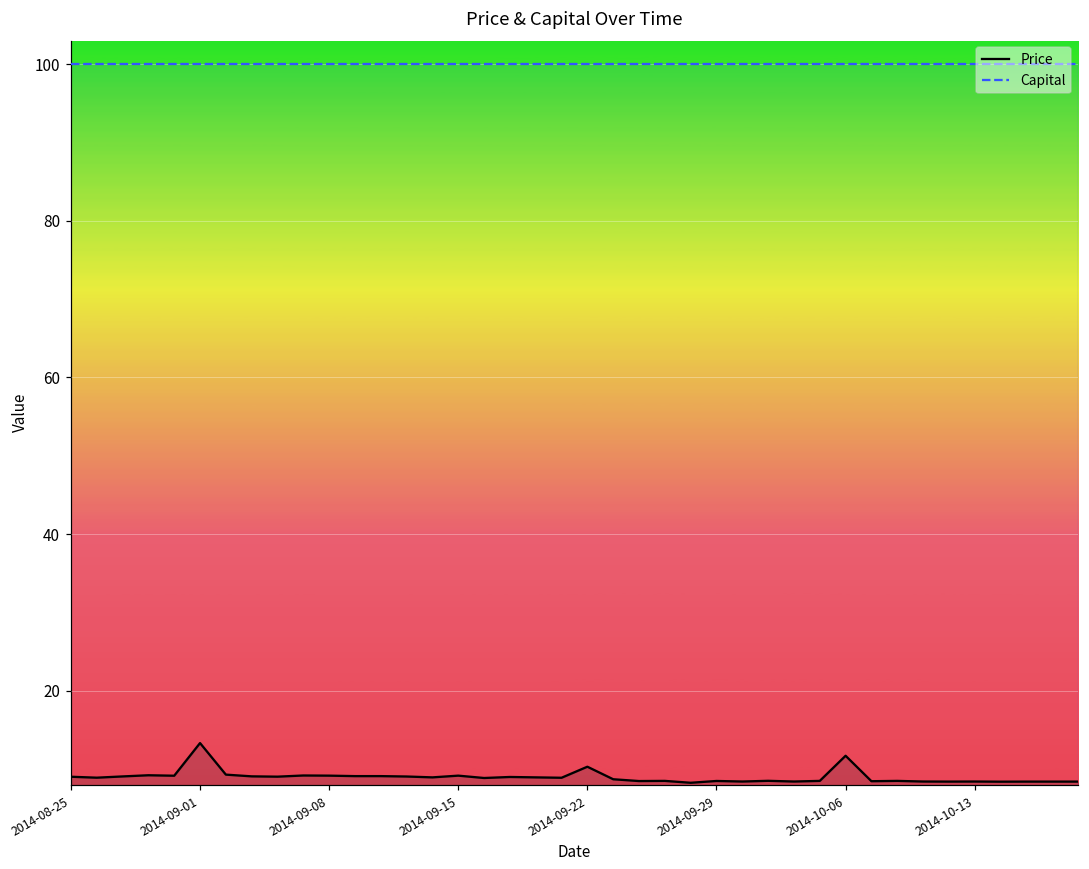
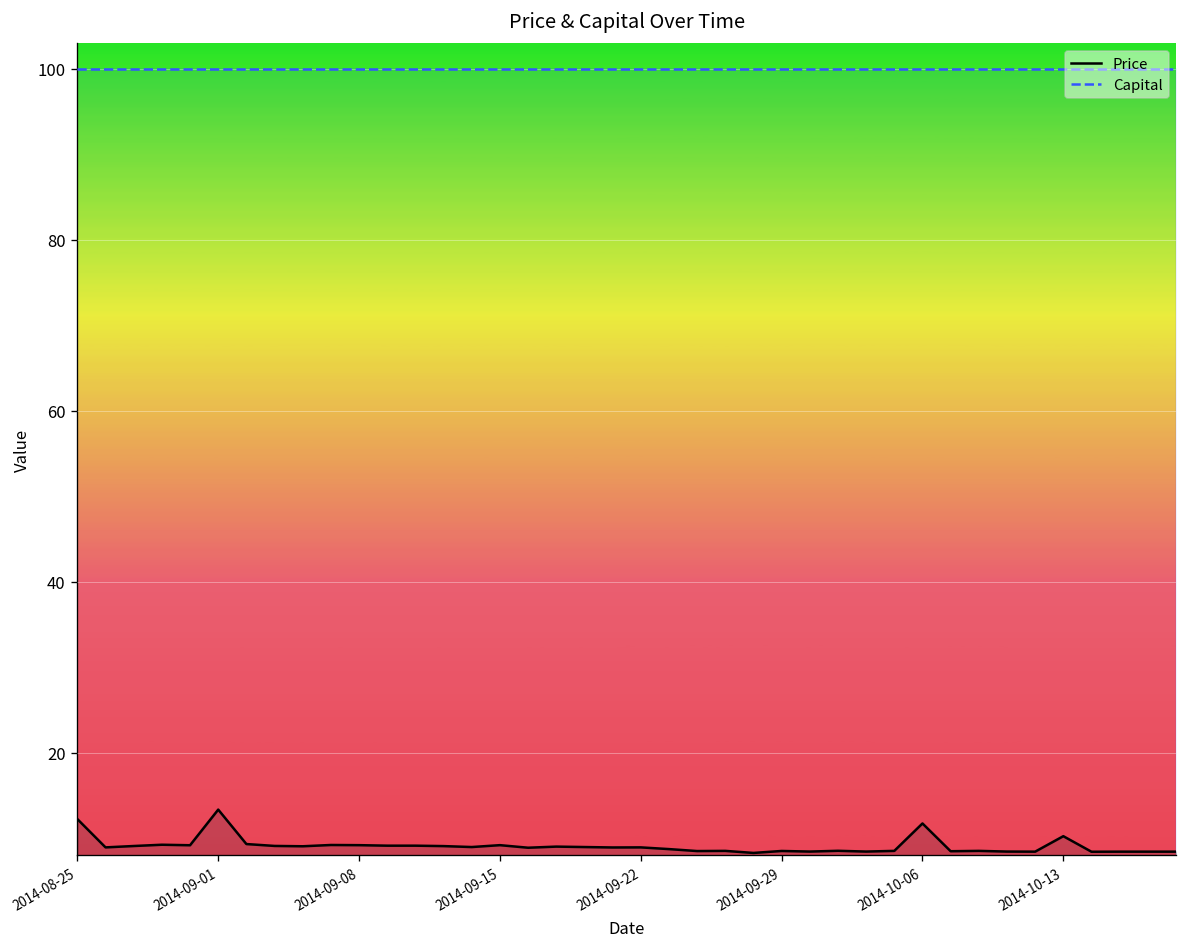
Price, 2014-08-25: 9 -> 12
Price, 2014-09-22: 10 -> 9
Price, 2014-10-13: 8 -> 10
